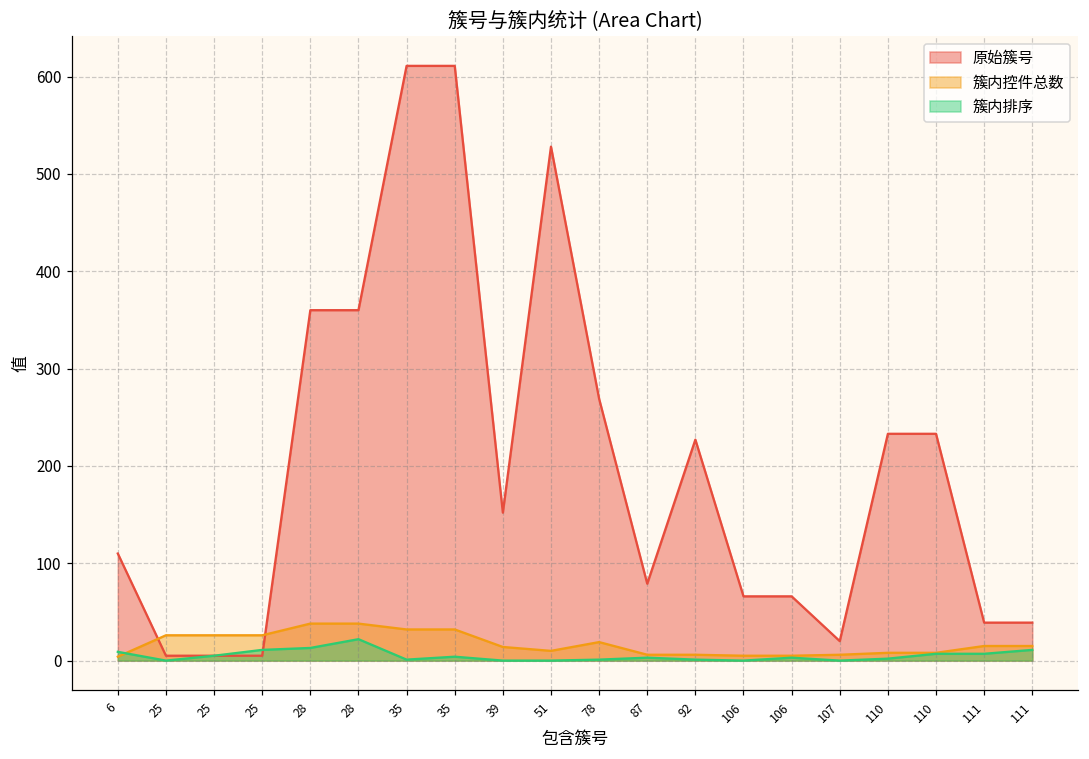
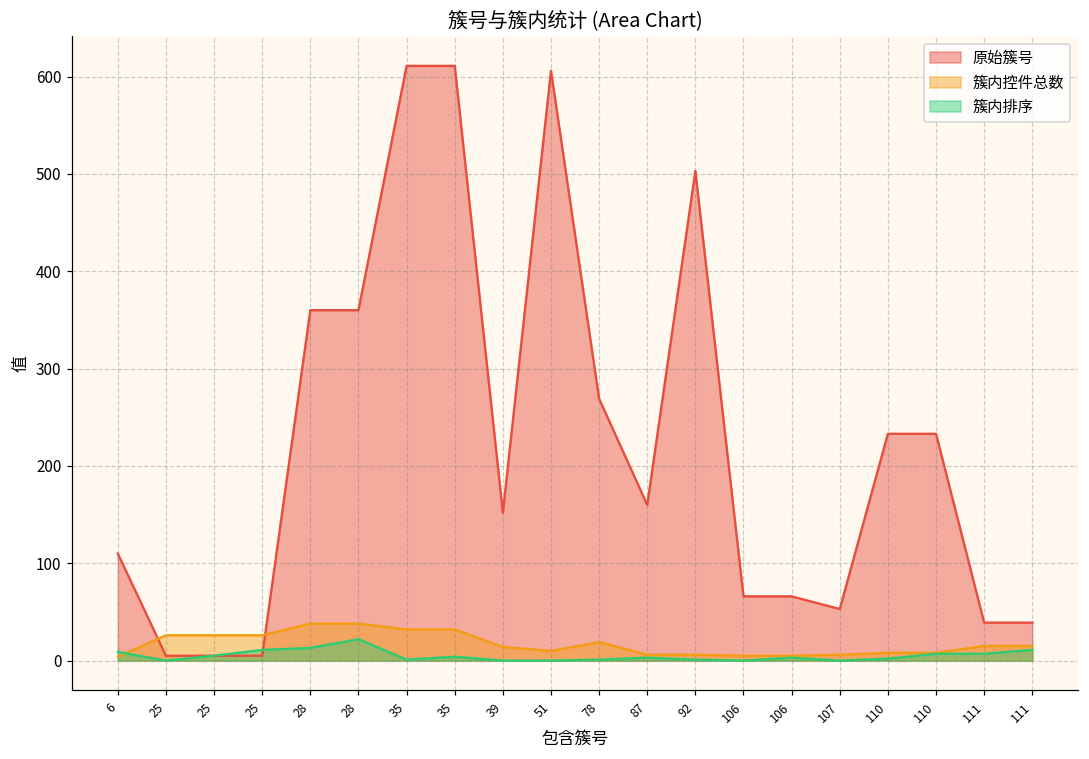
原始簇号, 51: 530 -> 610
原始簇号, 87: 80 -> 160
原始簇号, 92: 230 -> 500
原始簇号, 107: 20 -> 50
